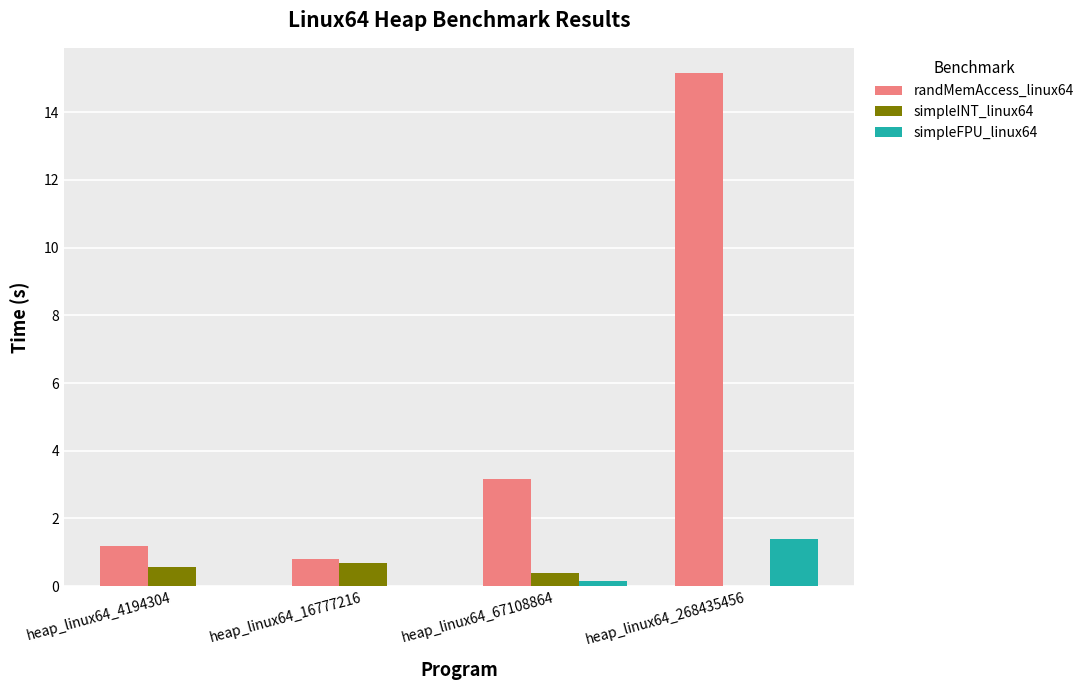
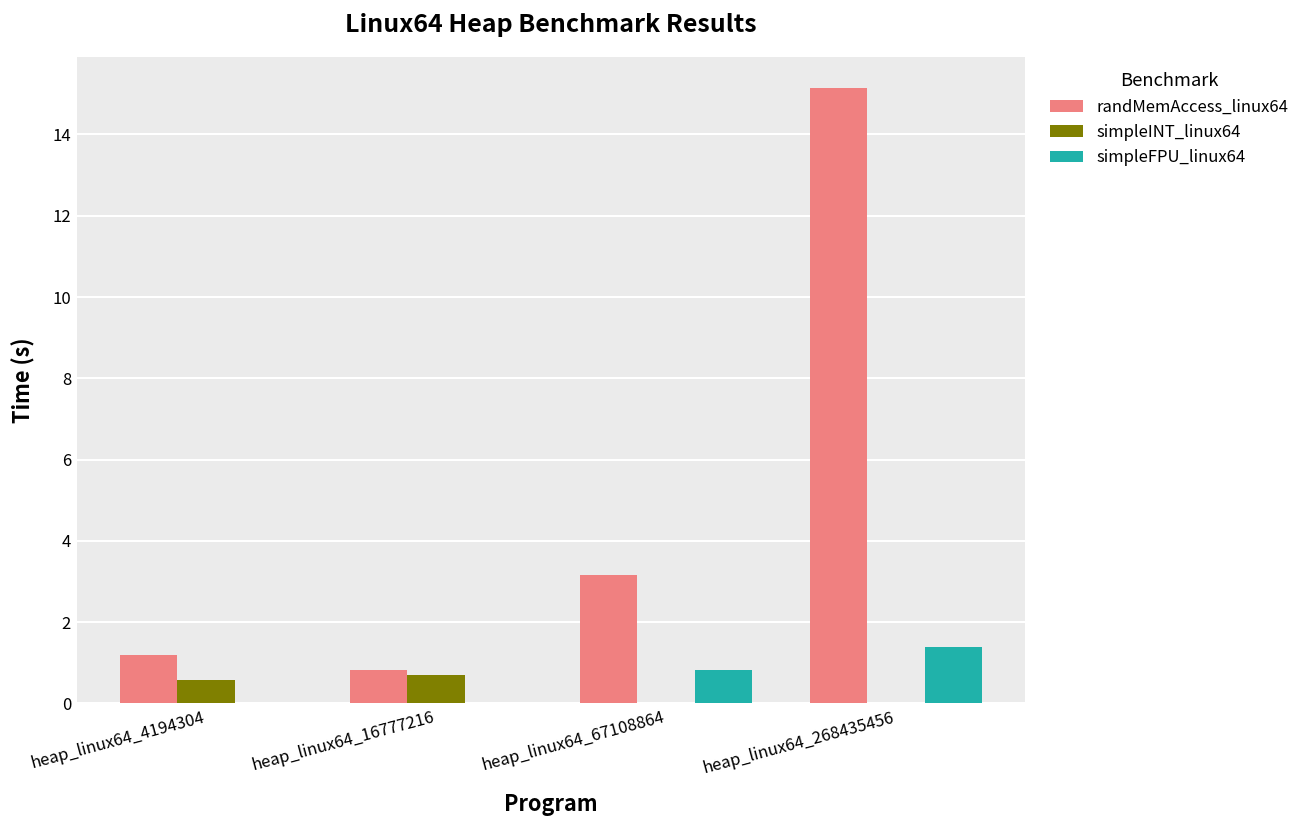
simpleINT_linux64, heap_linux64_67108864: 0.4 -> 0.0
simpleFPU_linux64, heap_linux64_67108864: 0.2 -> 0.8
